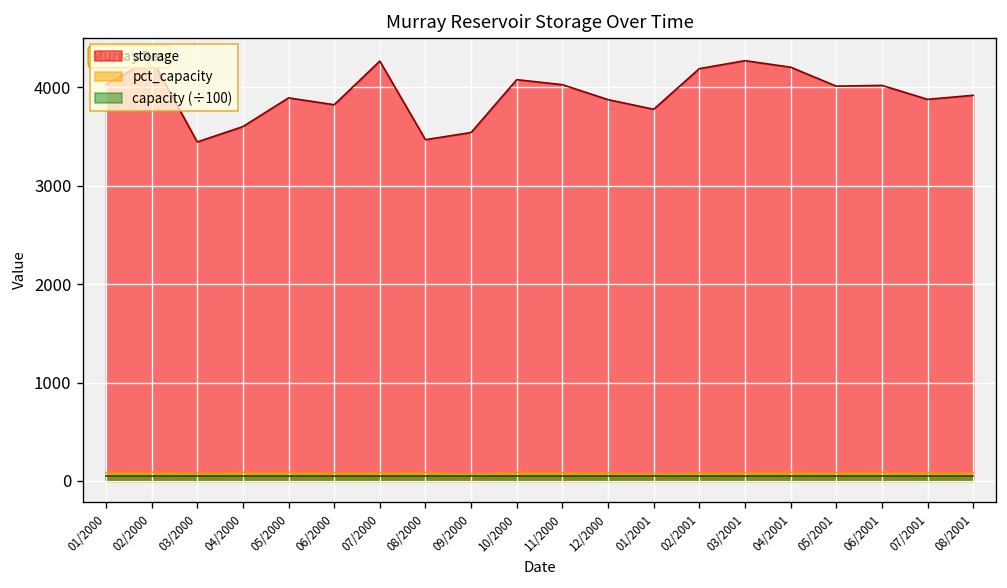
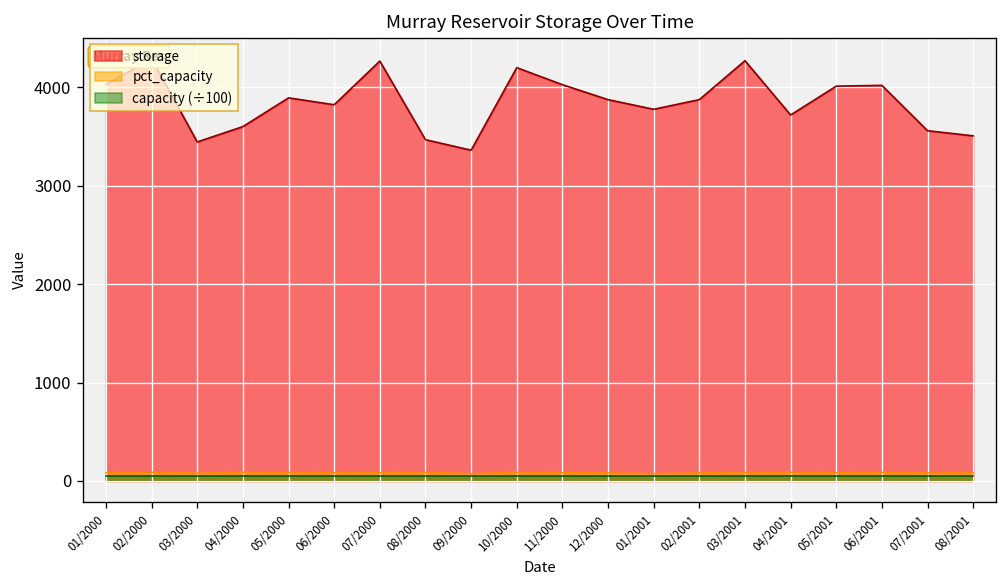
storage, 09/2000: 3500 -> 3400
storage, 10/2000: 4100 -> 4200
storage, 02/2001: 4200 -> 3900
storage, 04/2001: 4200 -> 3700
storage, 07/2001: 3900 -> 3600
storage, 08/2001: 3900 -> 3500
